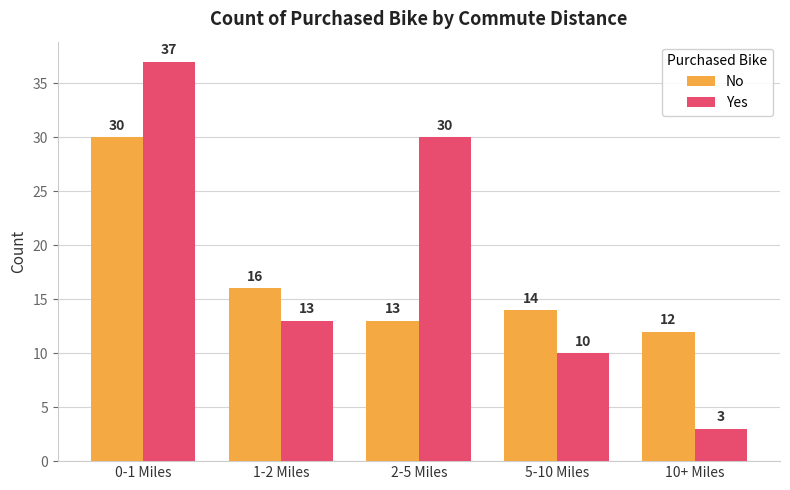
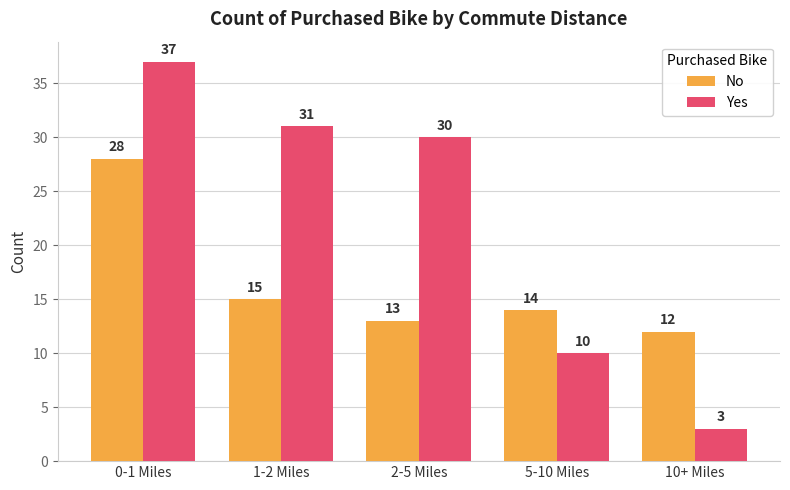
No, 0-1 Miles: 30 -> 28
No, 1-2 Miles: 16 -> 15
Yes, 1-2 Miles: 13 -> 31
